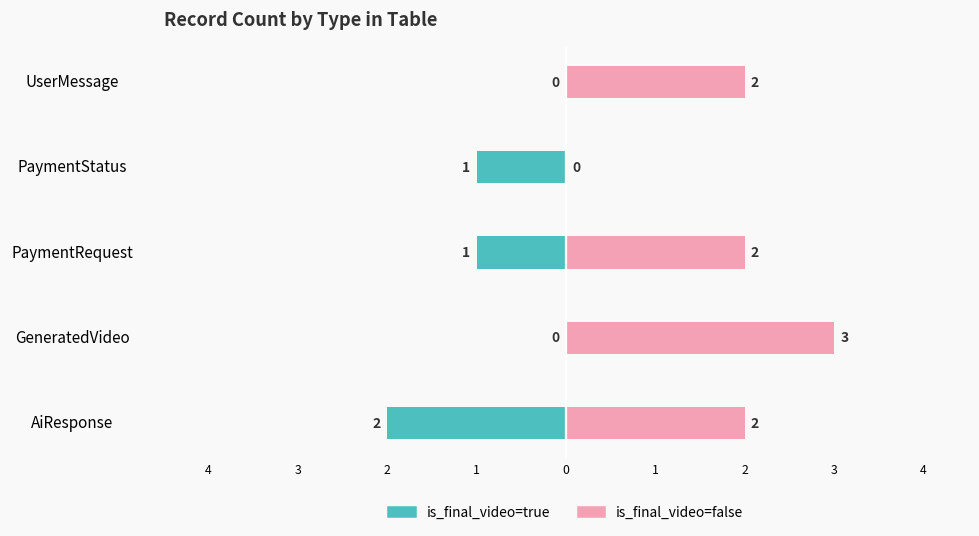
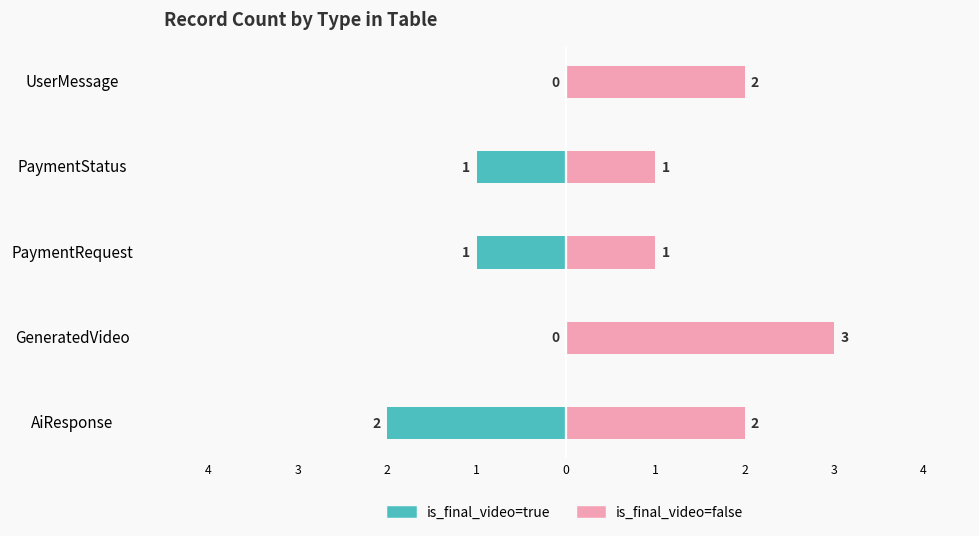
is_final_video=false, PaymentStatus: 0 -> 1
is_final_video=false, PaymentRequest: 2 -> 1
